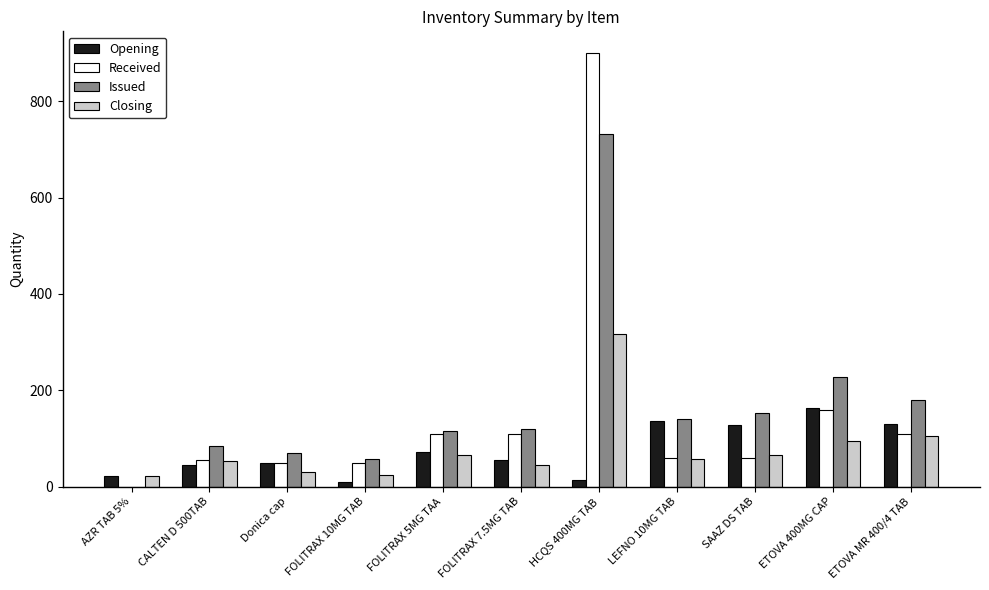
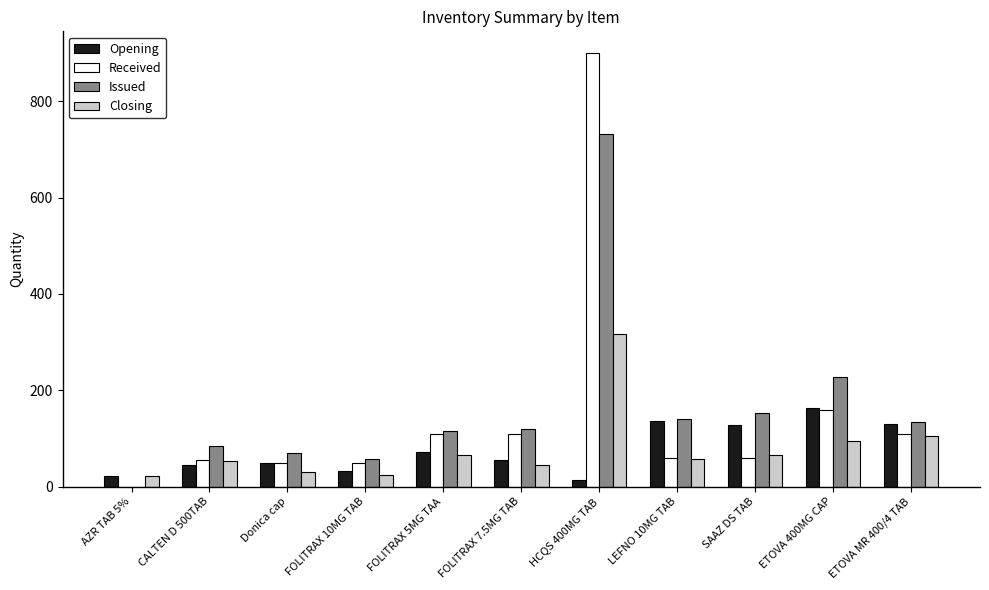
Opening, FOLITRAX 10MG TAB: 10 -> 30
Issued, ETOVA MR 400/4 TAB: 180 -> 140
